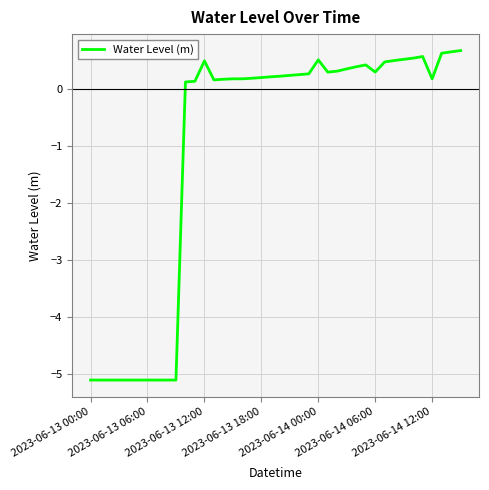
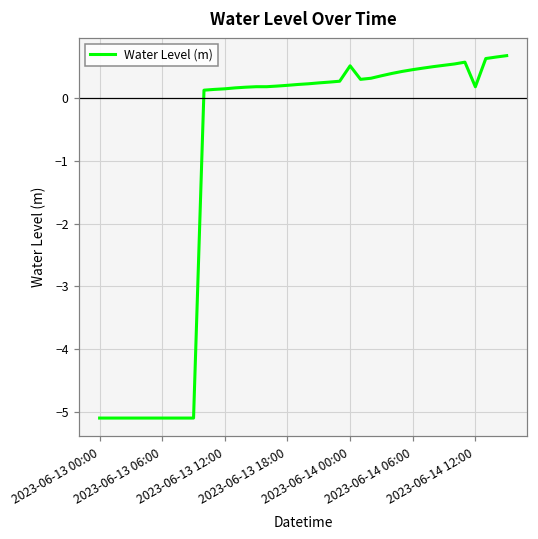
2023-06-13 12:00: 0.5 -> 0.2
2023-06-14 06:00: 0.3 -> 0.5
